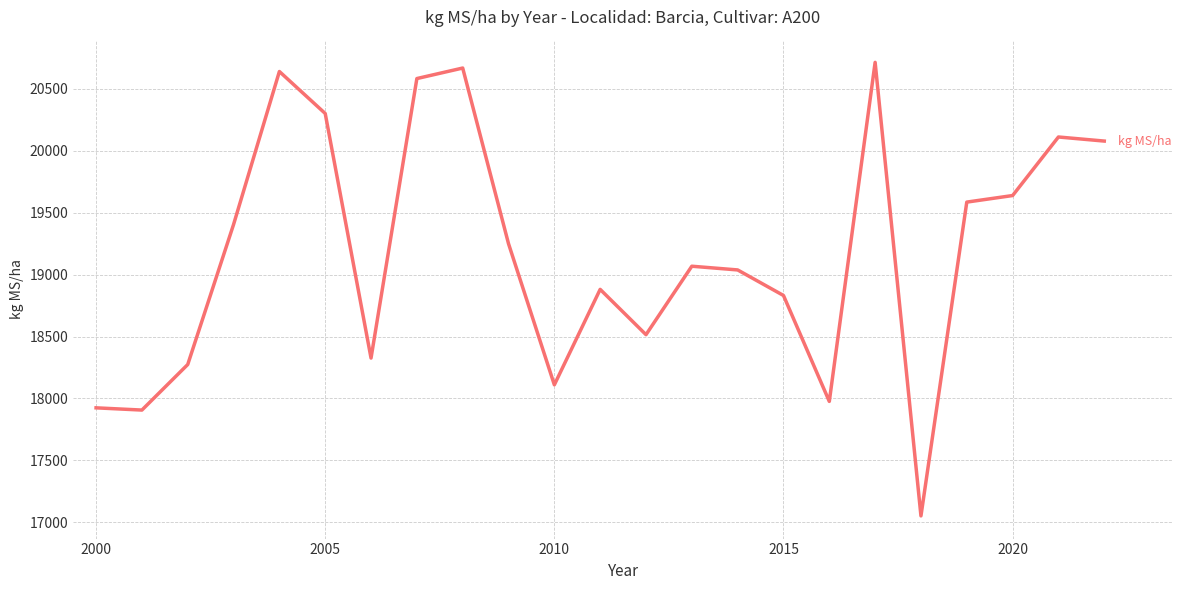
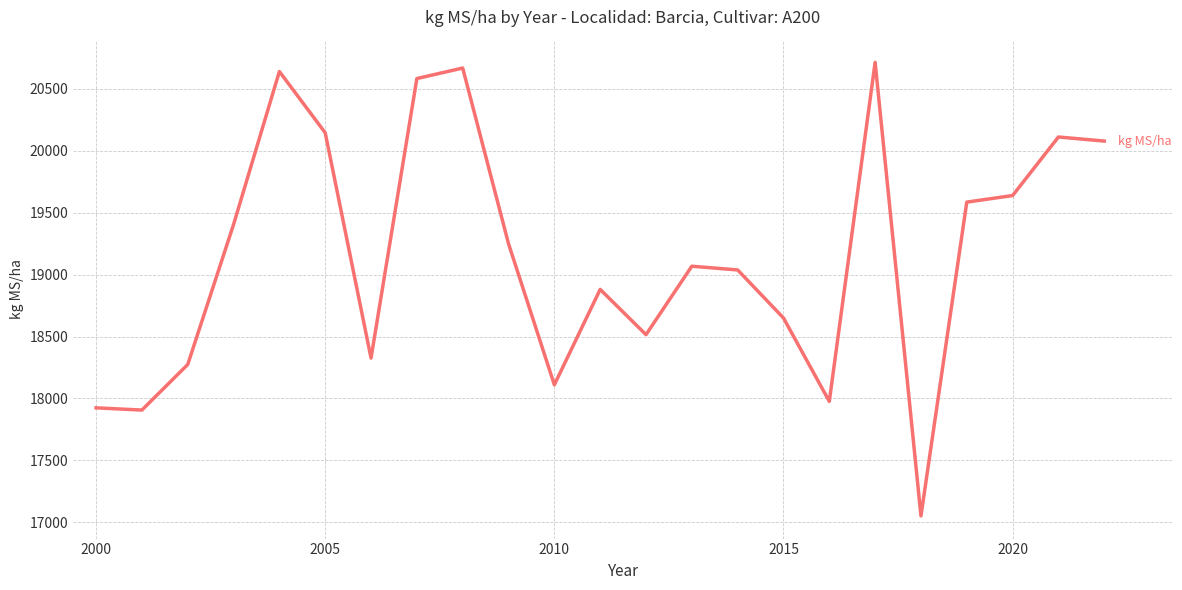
2005: 20300 -> 20150
2015: 18830 -> 18650
